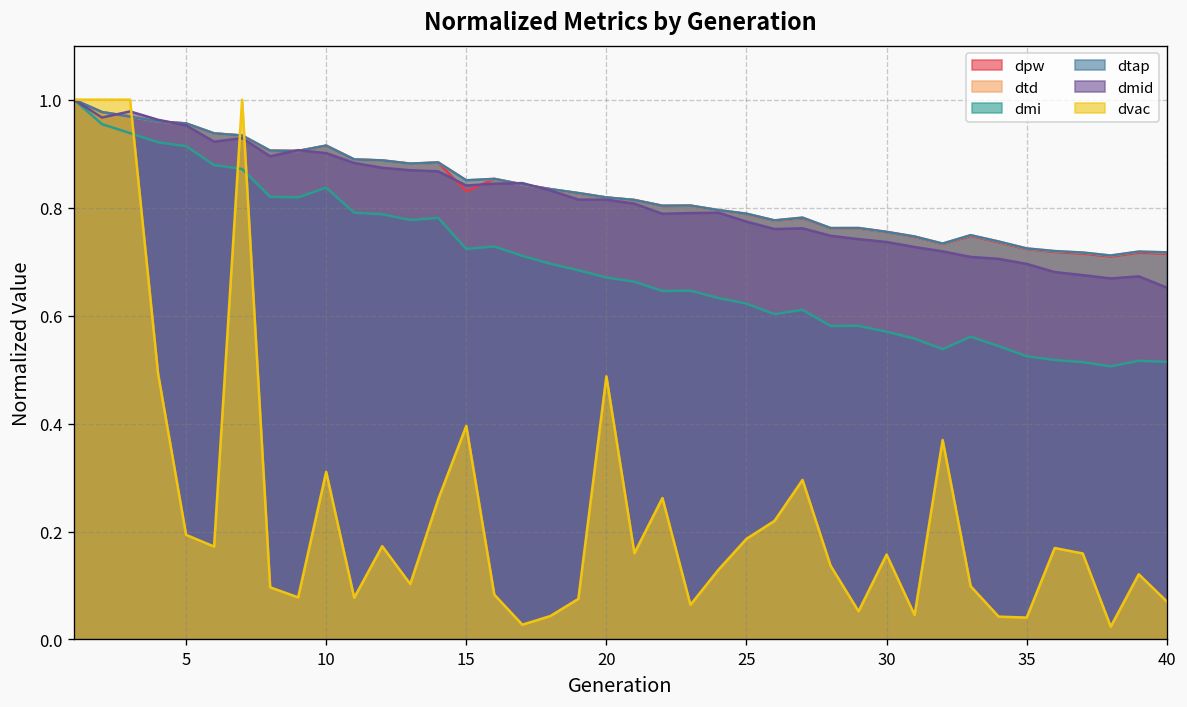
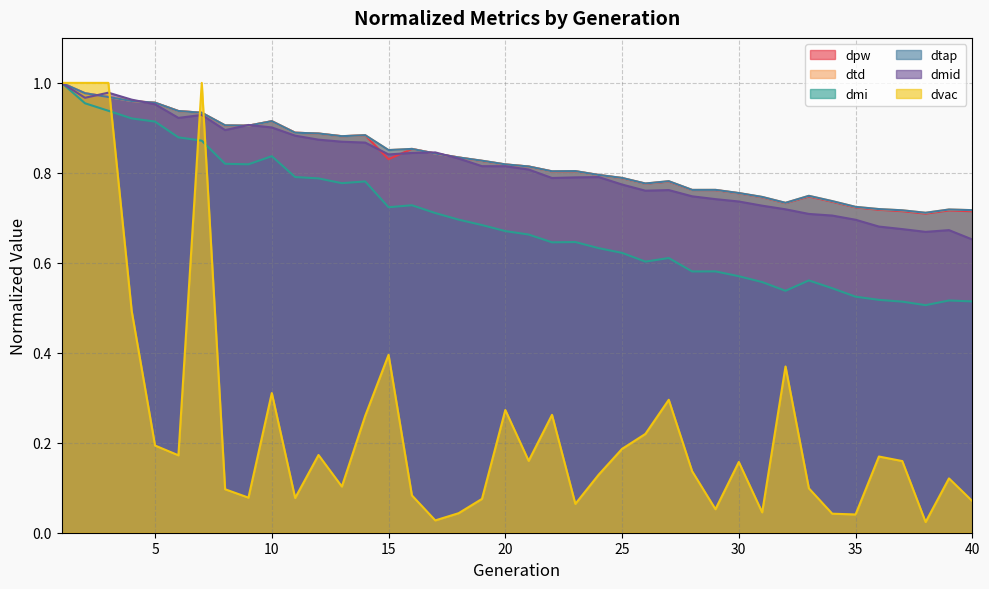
dvac, 20: 0.49 -> 0.27
